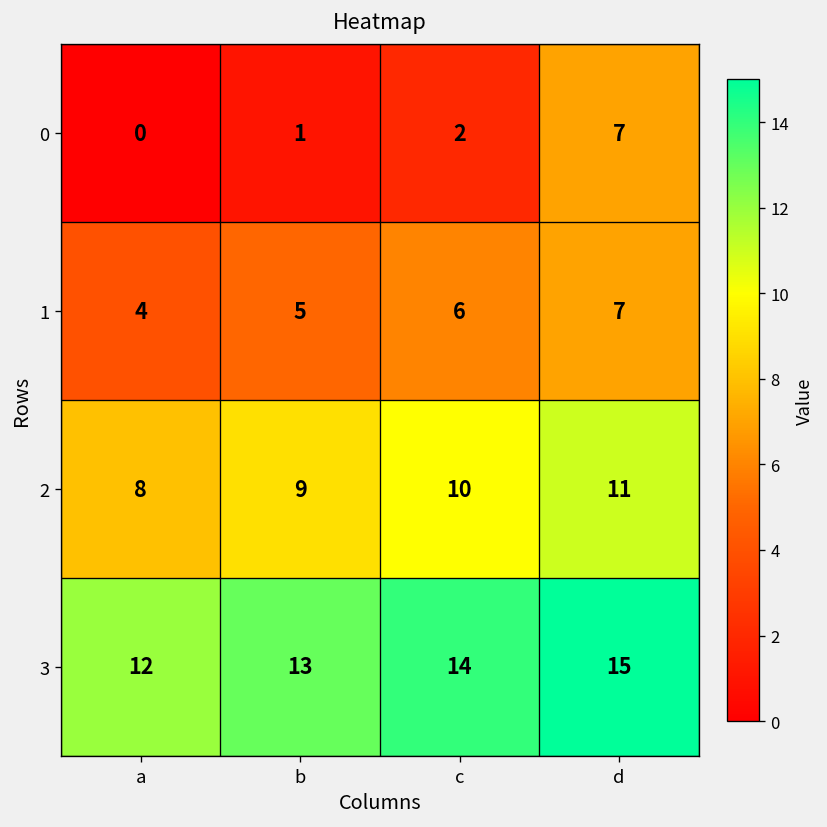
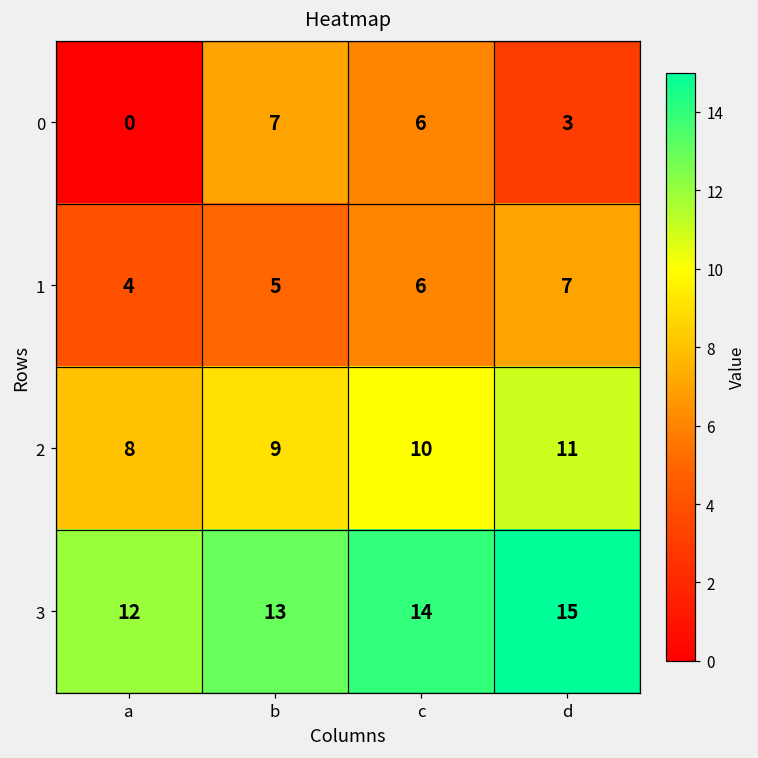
0, b: 1 -> 7
0, c: 2 -> 6
0, d: 7 -> 3
